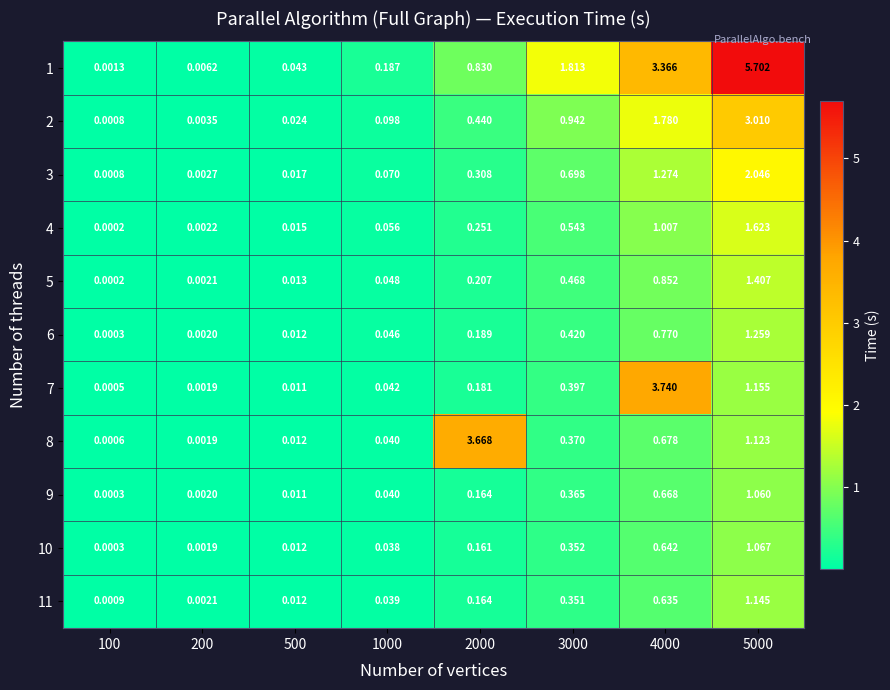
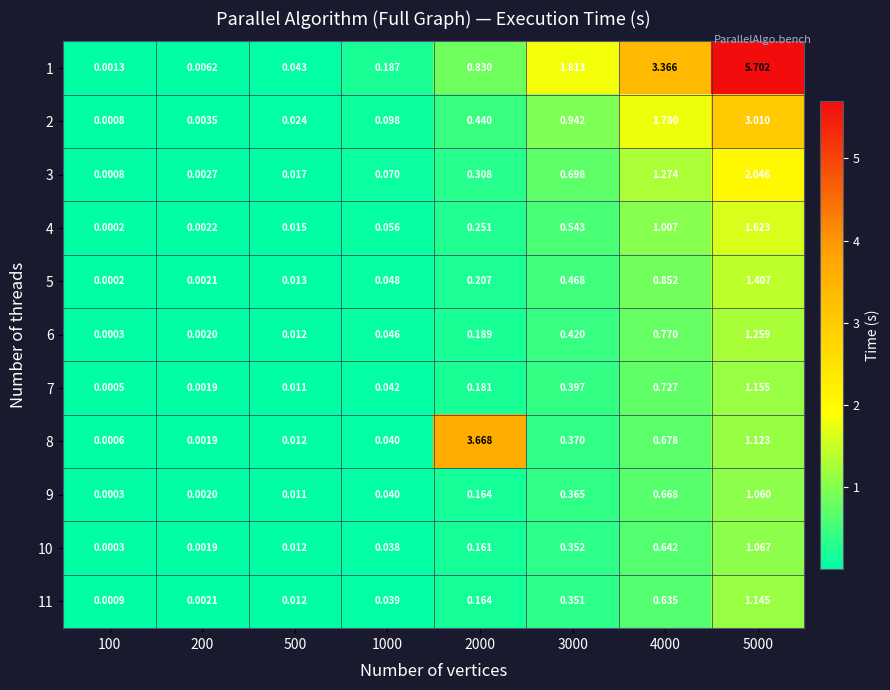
7, 4000: 3.740 -> 0.727
